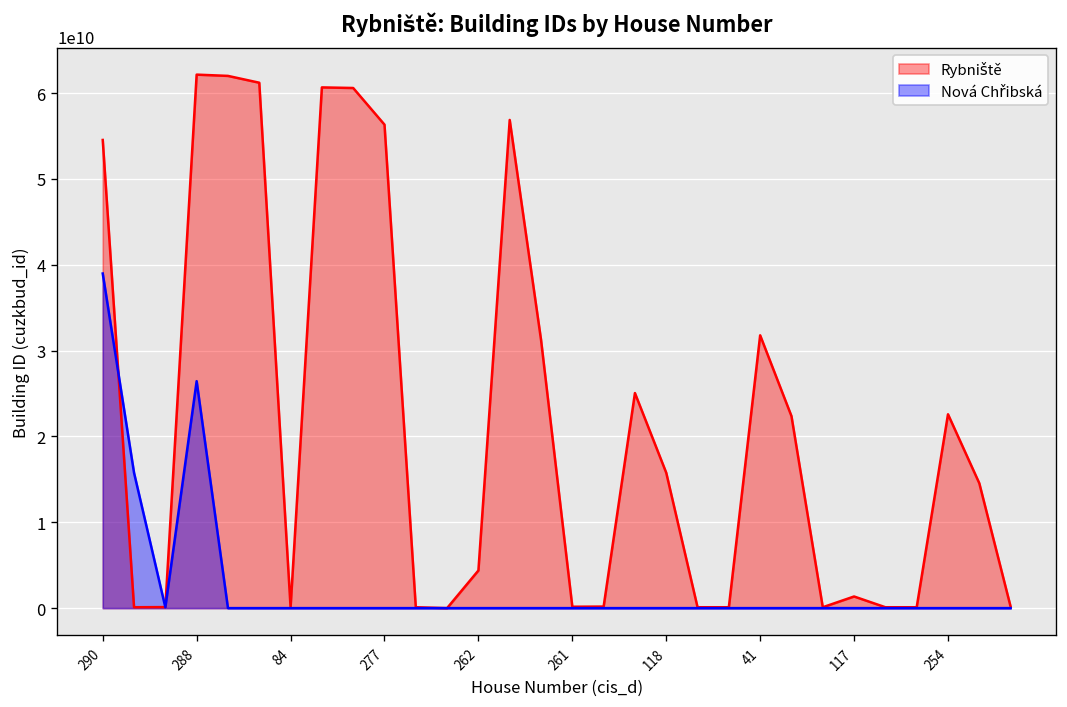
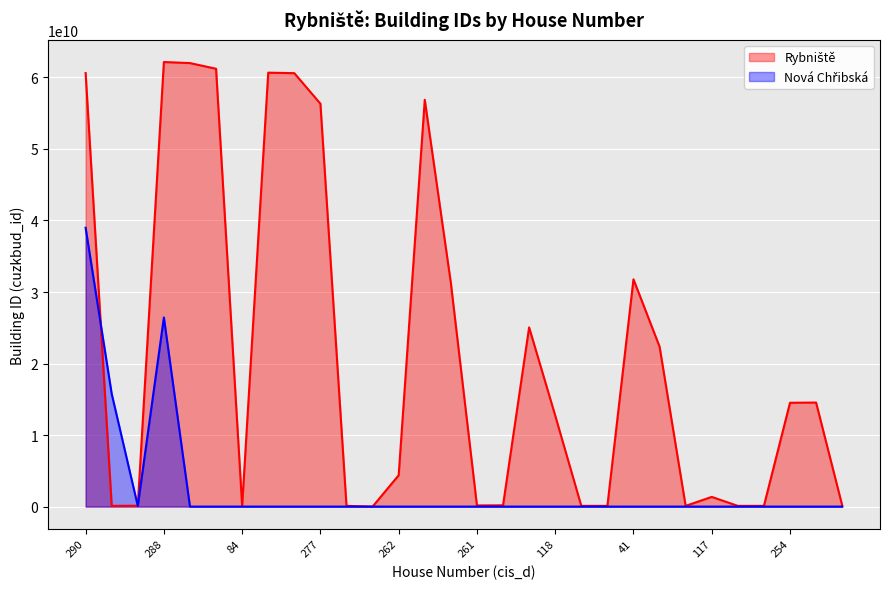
Rybniště, 290: 55000000000 -> 61000000000
Rybniště, 118: 16000000000 -> 13000000000
Rybniště, 254: 23000000000 -> 15000000000
